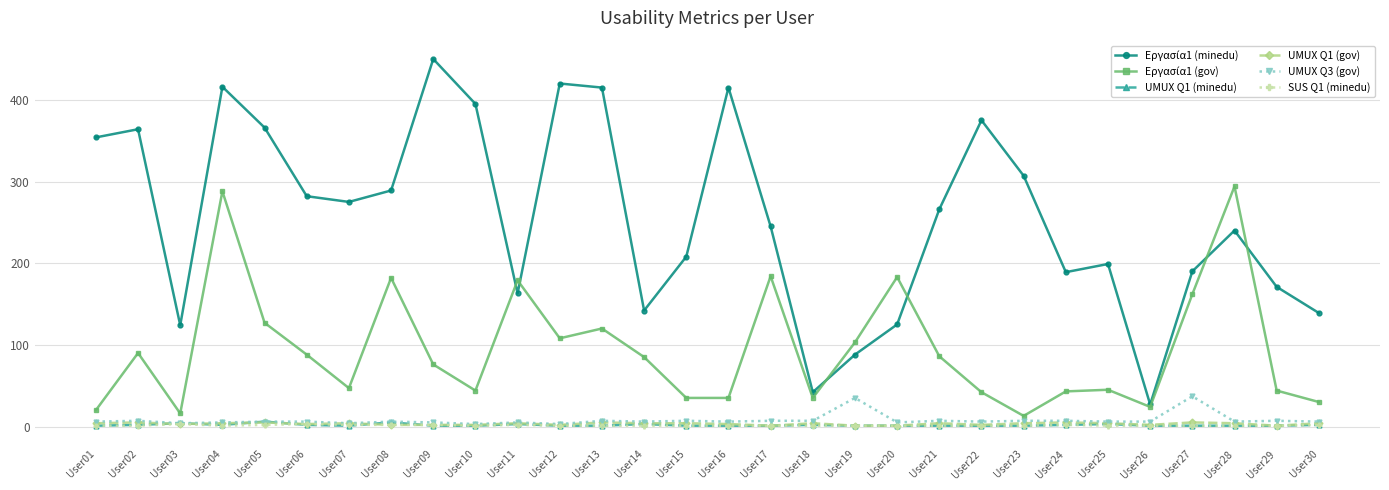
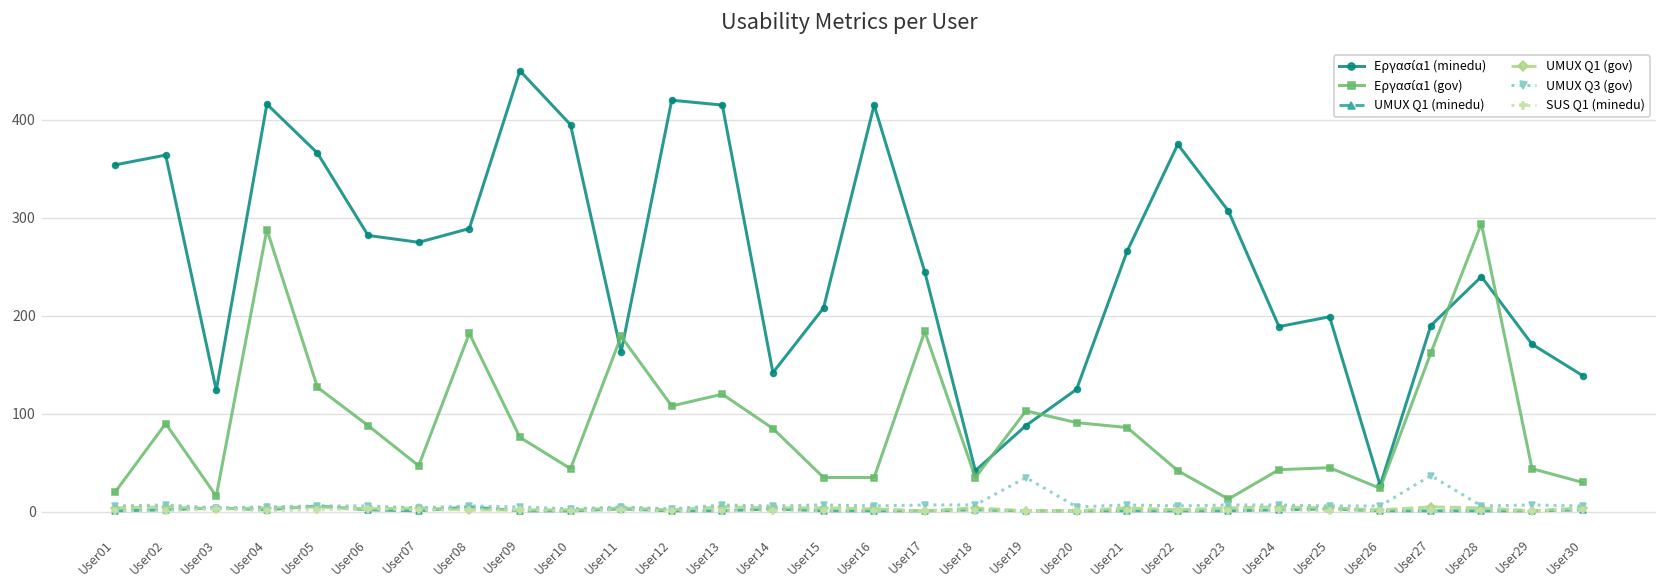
Εργασία1 (gov), User20: 180 -> 90
